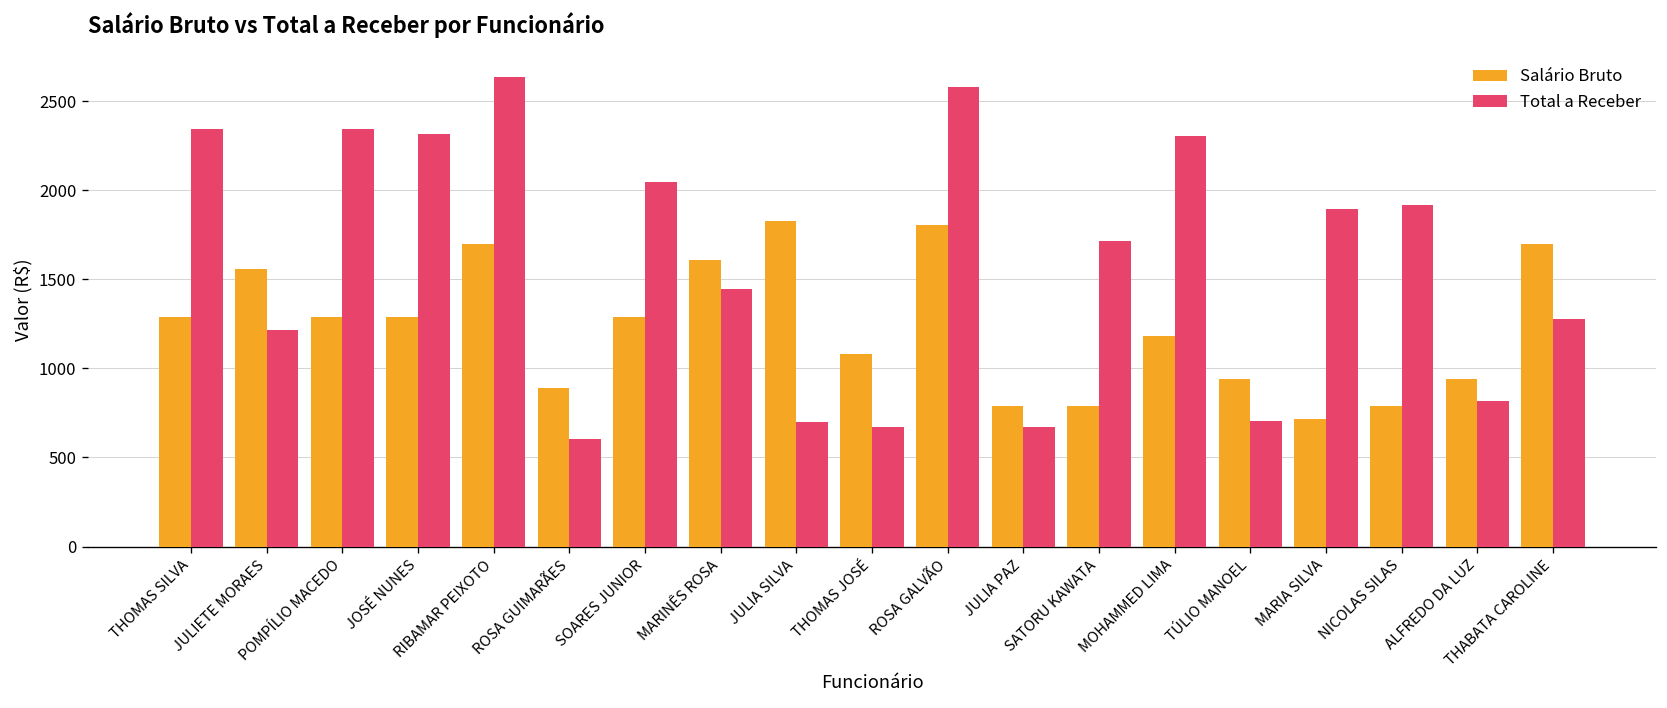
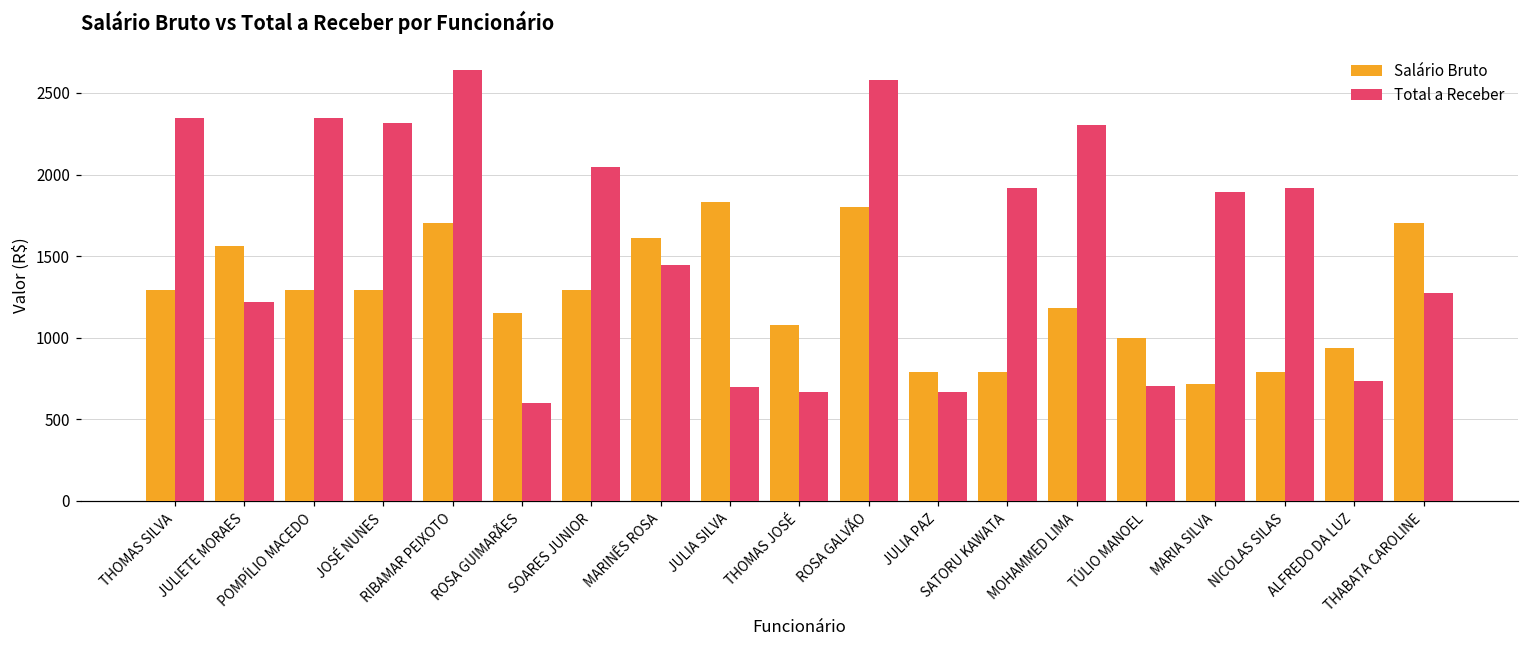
Salário Bruto, ROSA GUIMARÃES: 890 -> 1150
Total a Receber, SATORU KAWATA: 1710 -> 1920
Salário Bruto, TÚLIO MANOEL: 940 -> 1000
Total a Receber, ALFREDO DA LUZ: 820 -> 740
